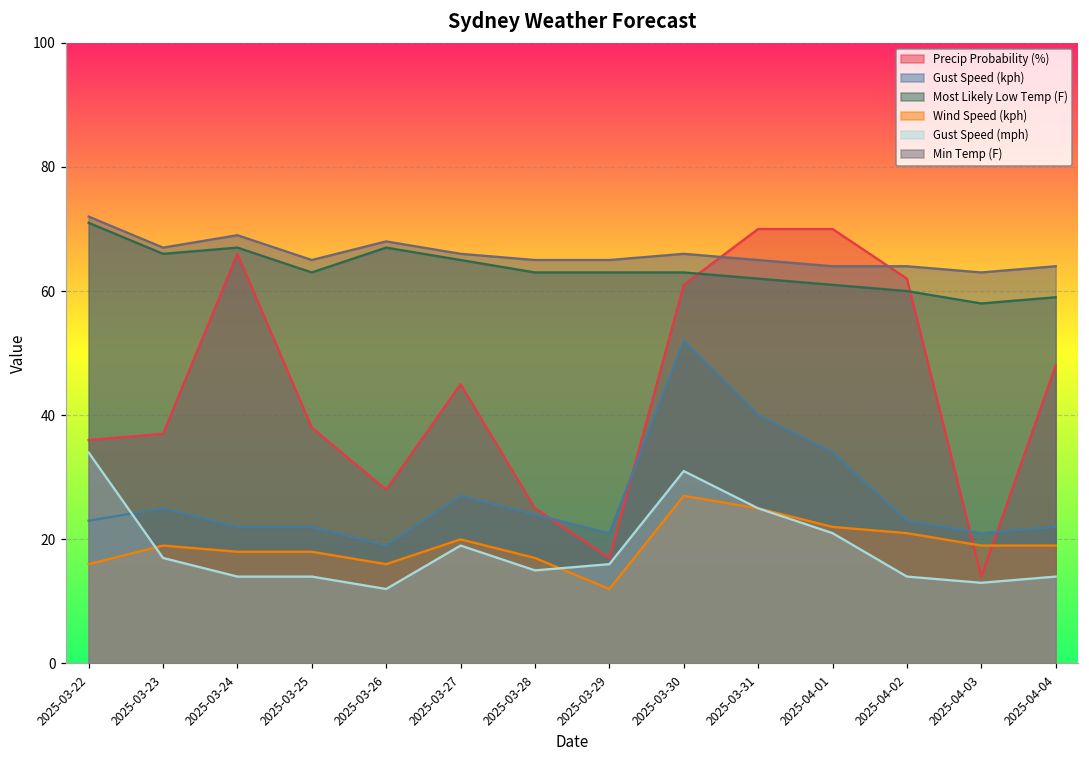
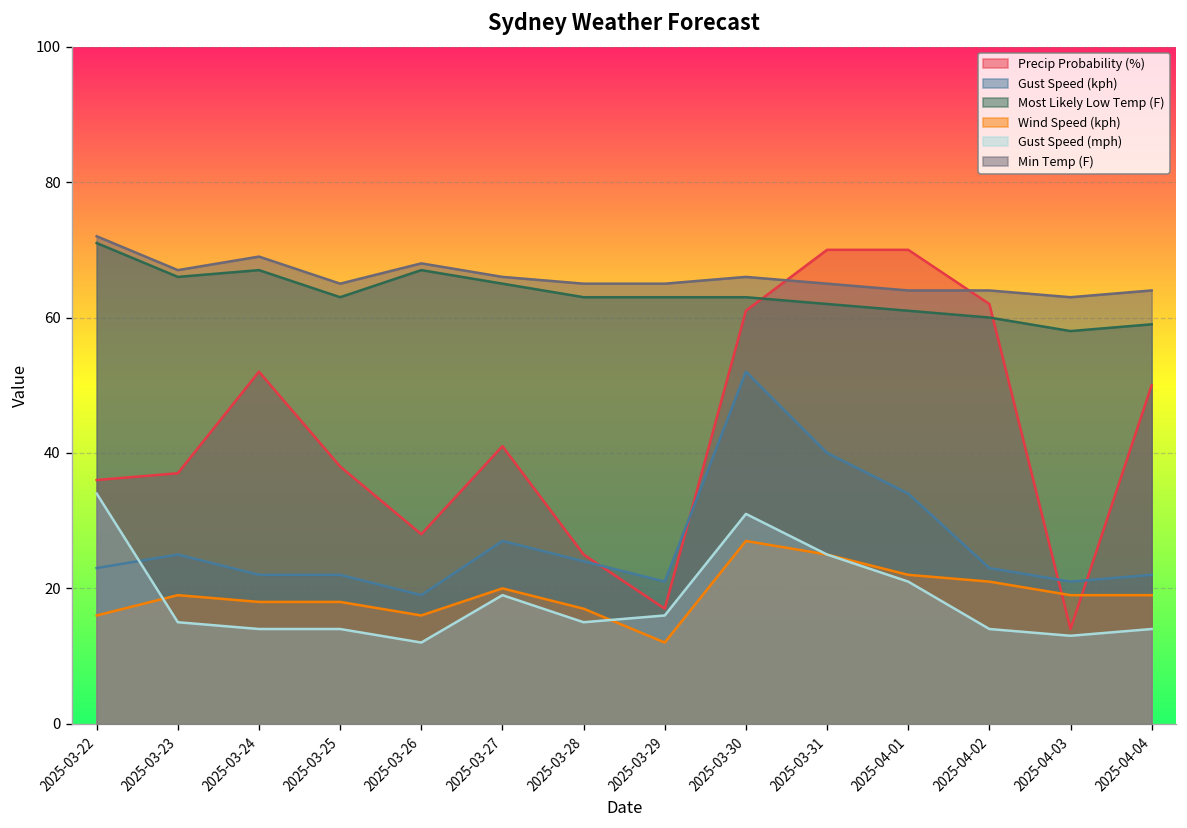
Gust Speed (mph), 2025-03-23: 17 -> 15
Precip Probability (%), 2025-03-24: 66 -> 52
Precip Probability (%), 2025-03-27: 45 -> 41
Precip Probability (%), 2025-04-04: 48 -> 50
